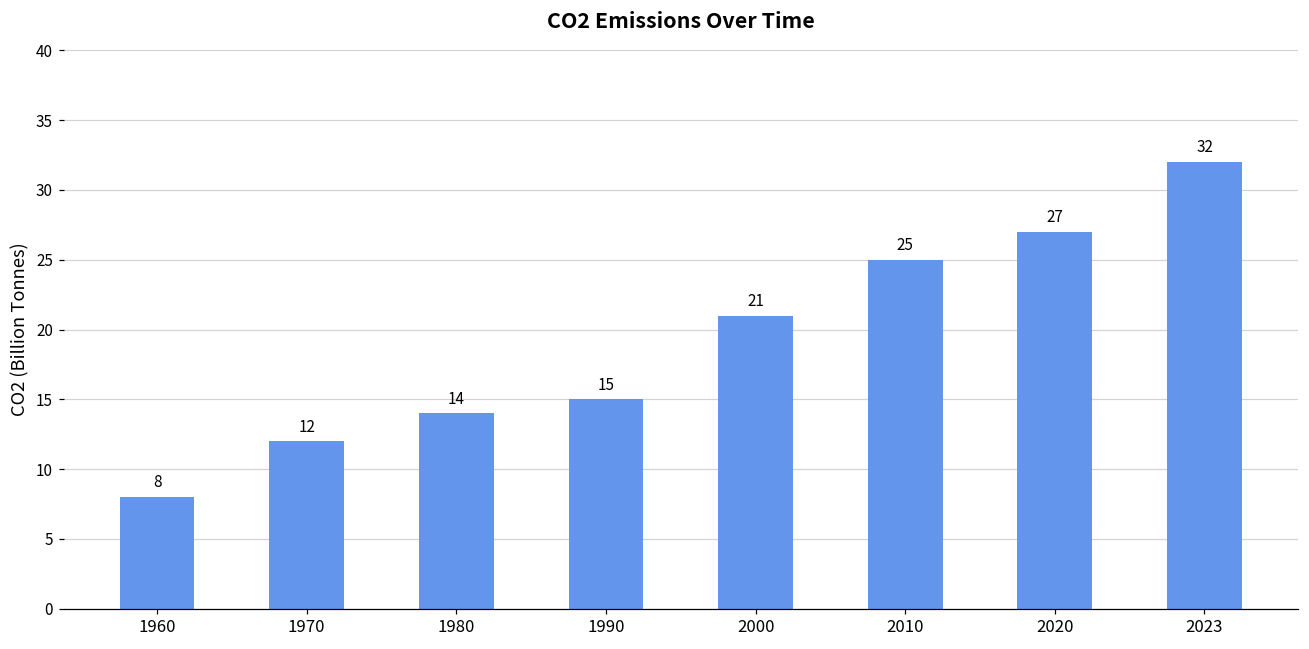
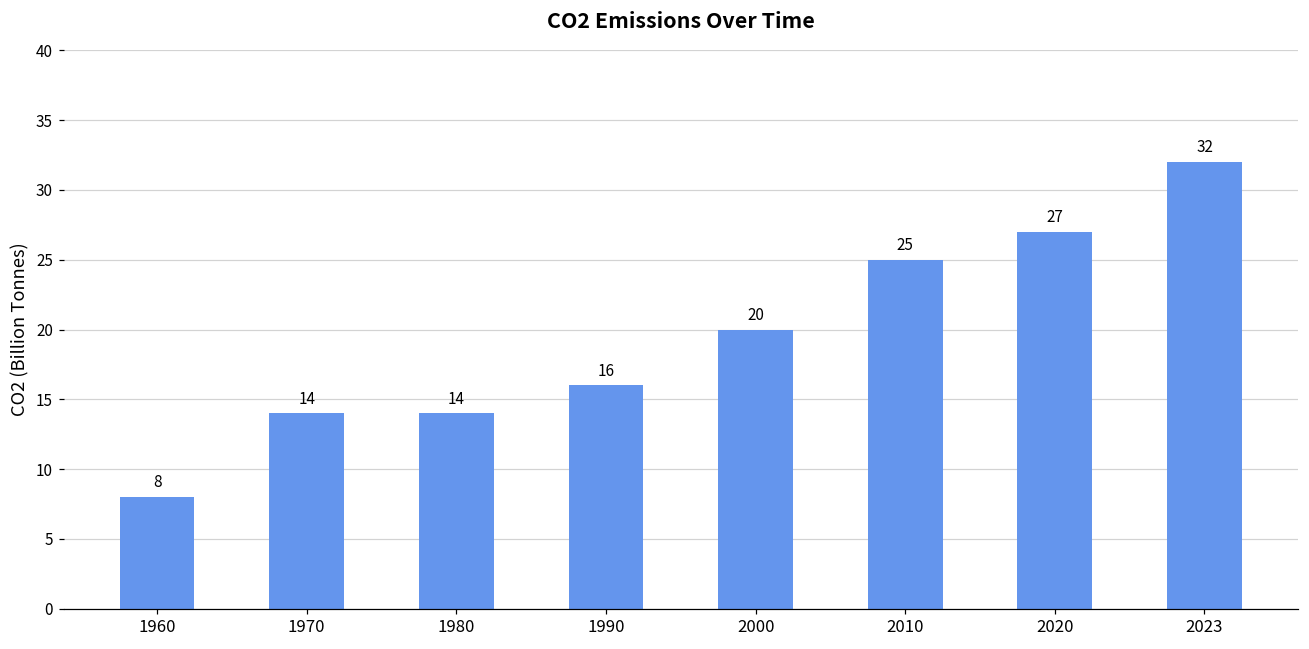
1970: 12 -> 14
1990: 15 -> 16
2000: 21 -> 20
